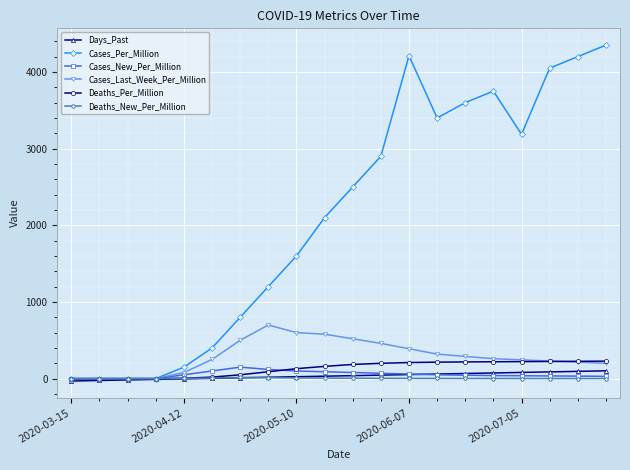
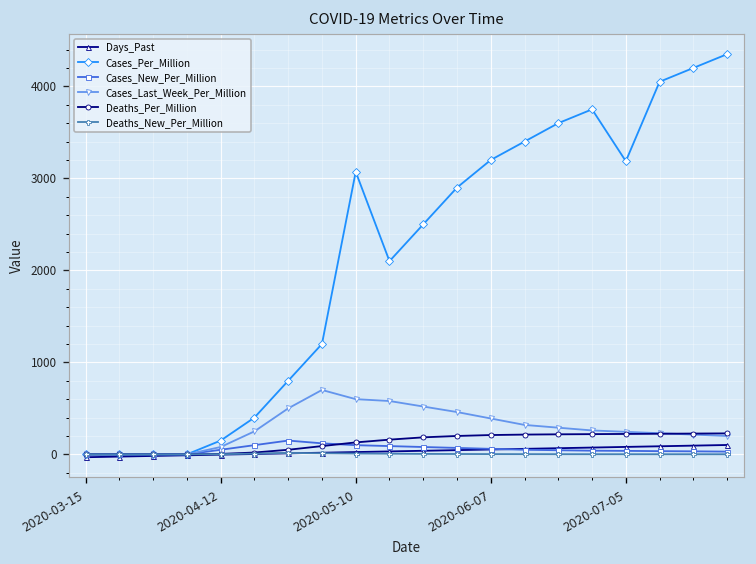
Cases_Per_Million, 2020-05-10: 1600 -> 3100
Cases_Per_Million, 2020-06-07: 4200 -> 3200
